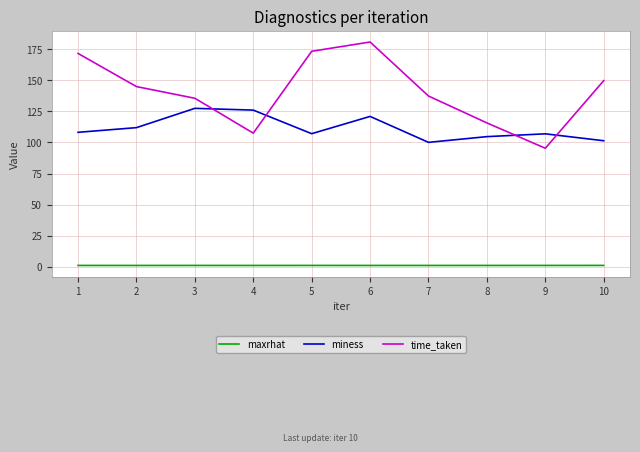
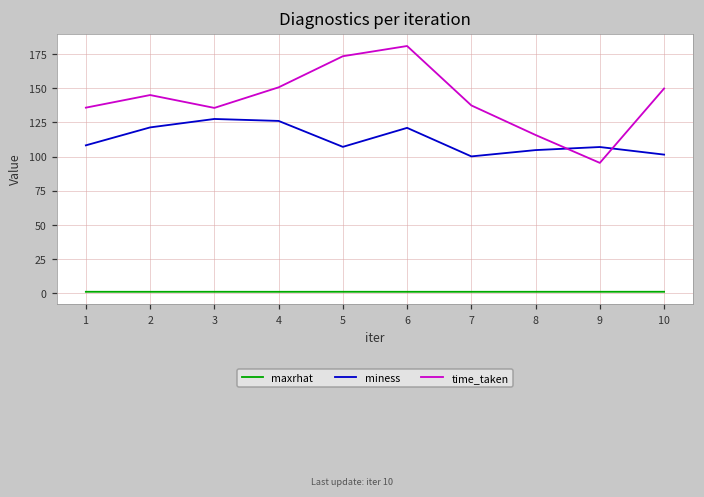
time_taken, 1: 172 -> 136
miness, 2: 112 -> 121
time_taken, 4: 108 -> 151
